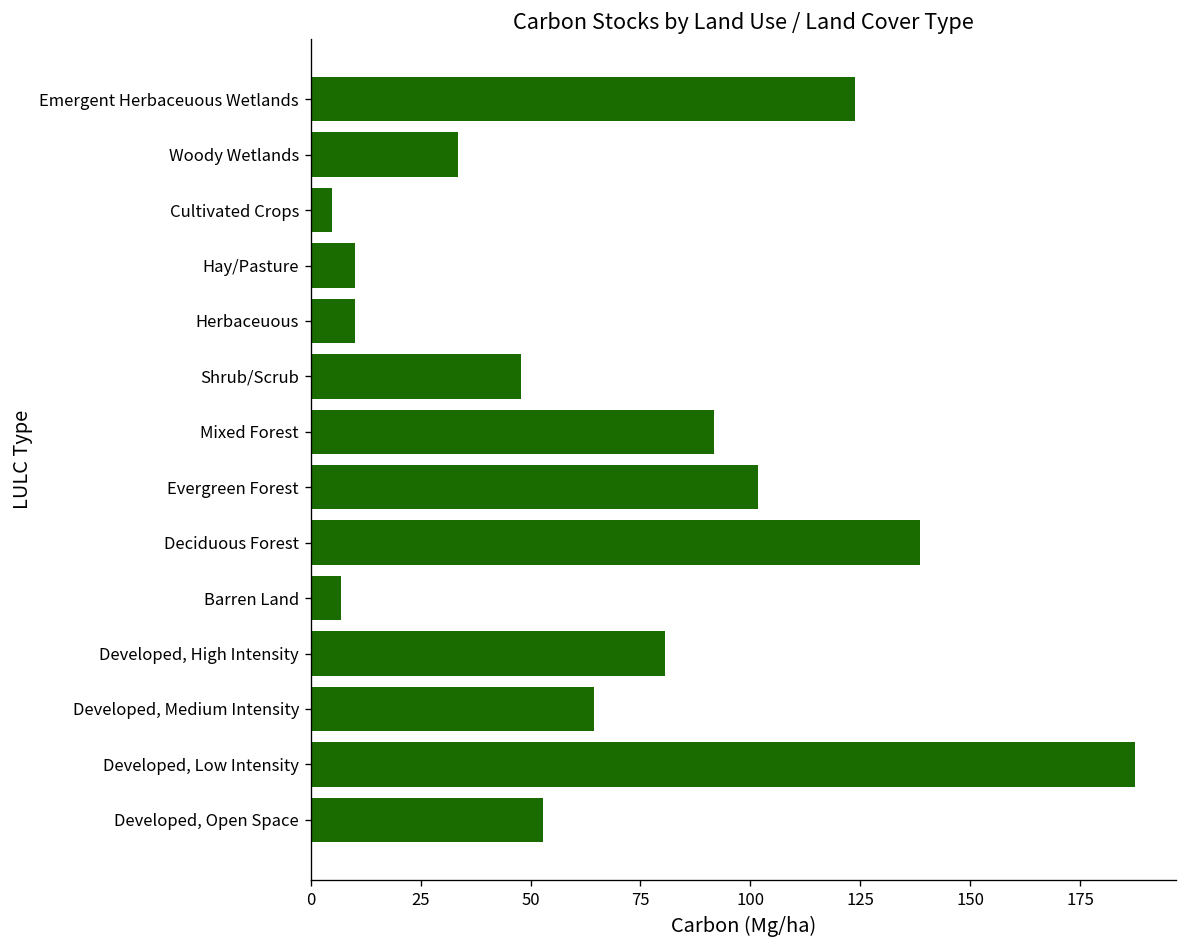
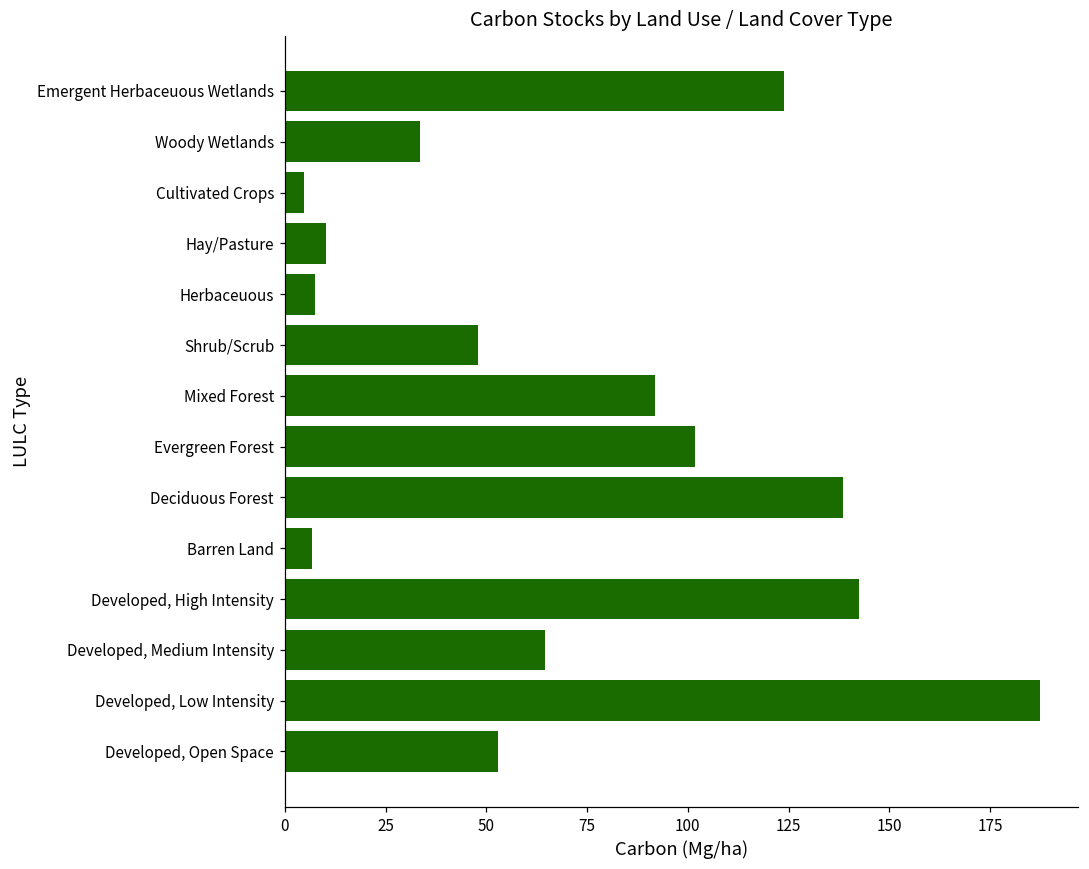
Herbaceuous: 10 -> 8
Developed, High Intensity: 81 -> 142
